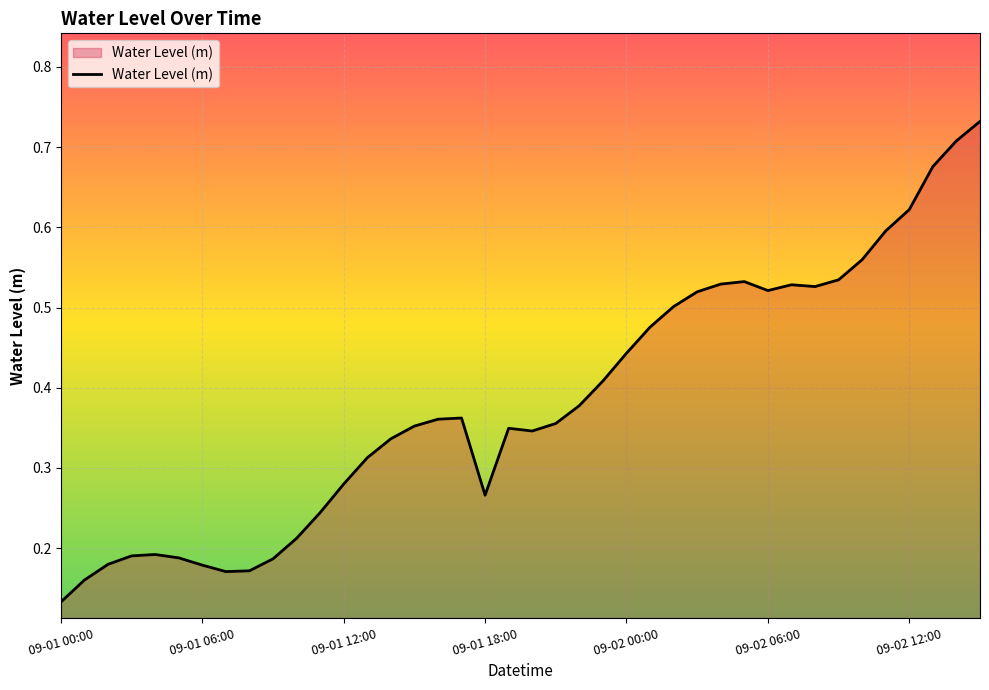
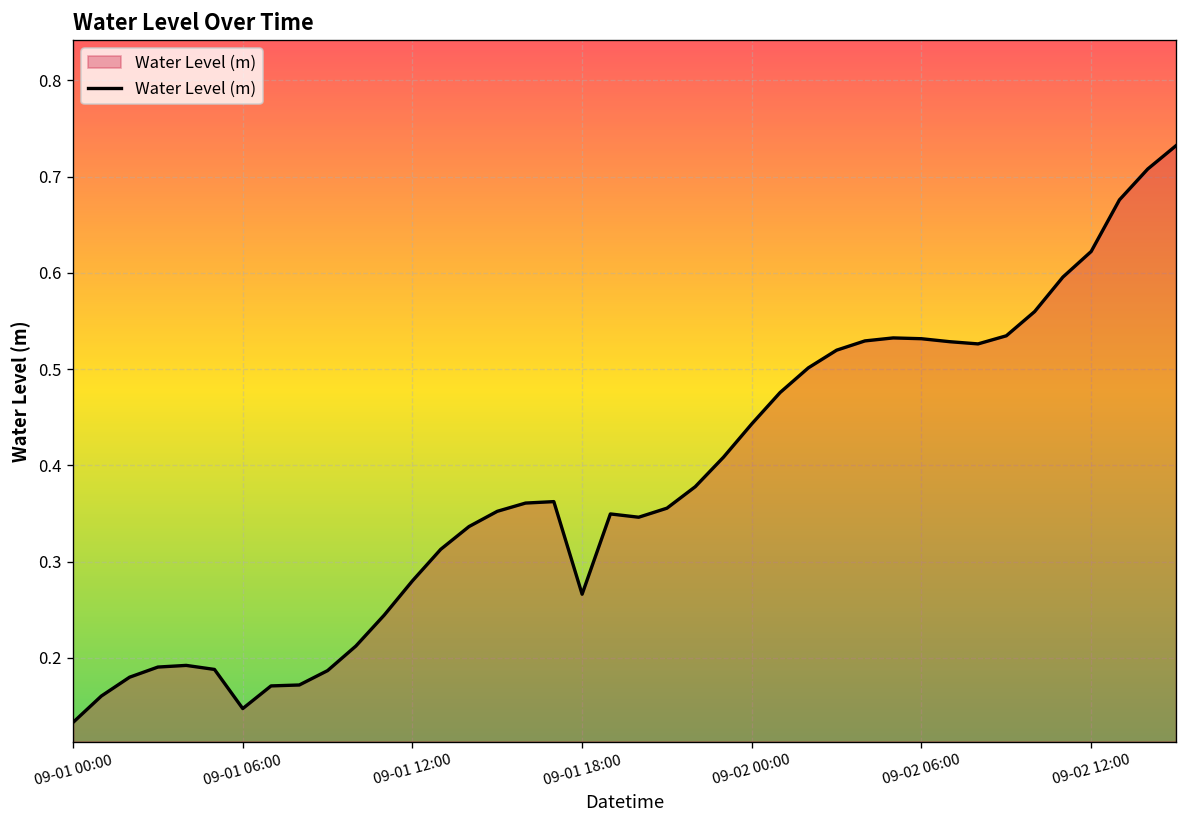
09-01 06:00: 0.18 -> 0.15
09-02 06:00: 0.52 -> 0.53
